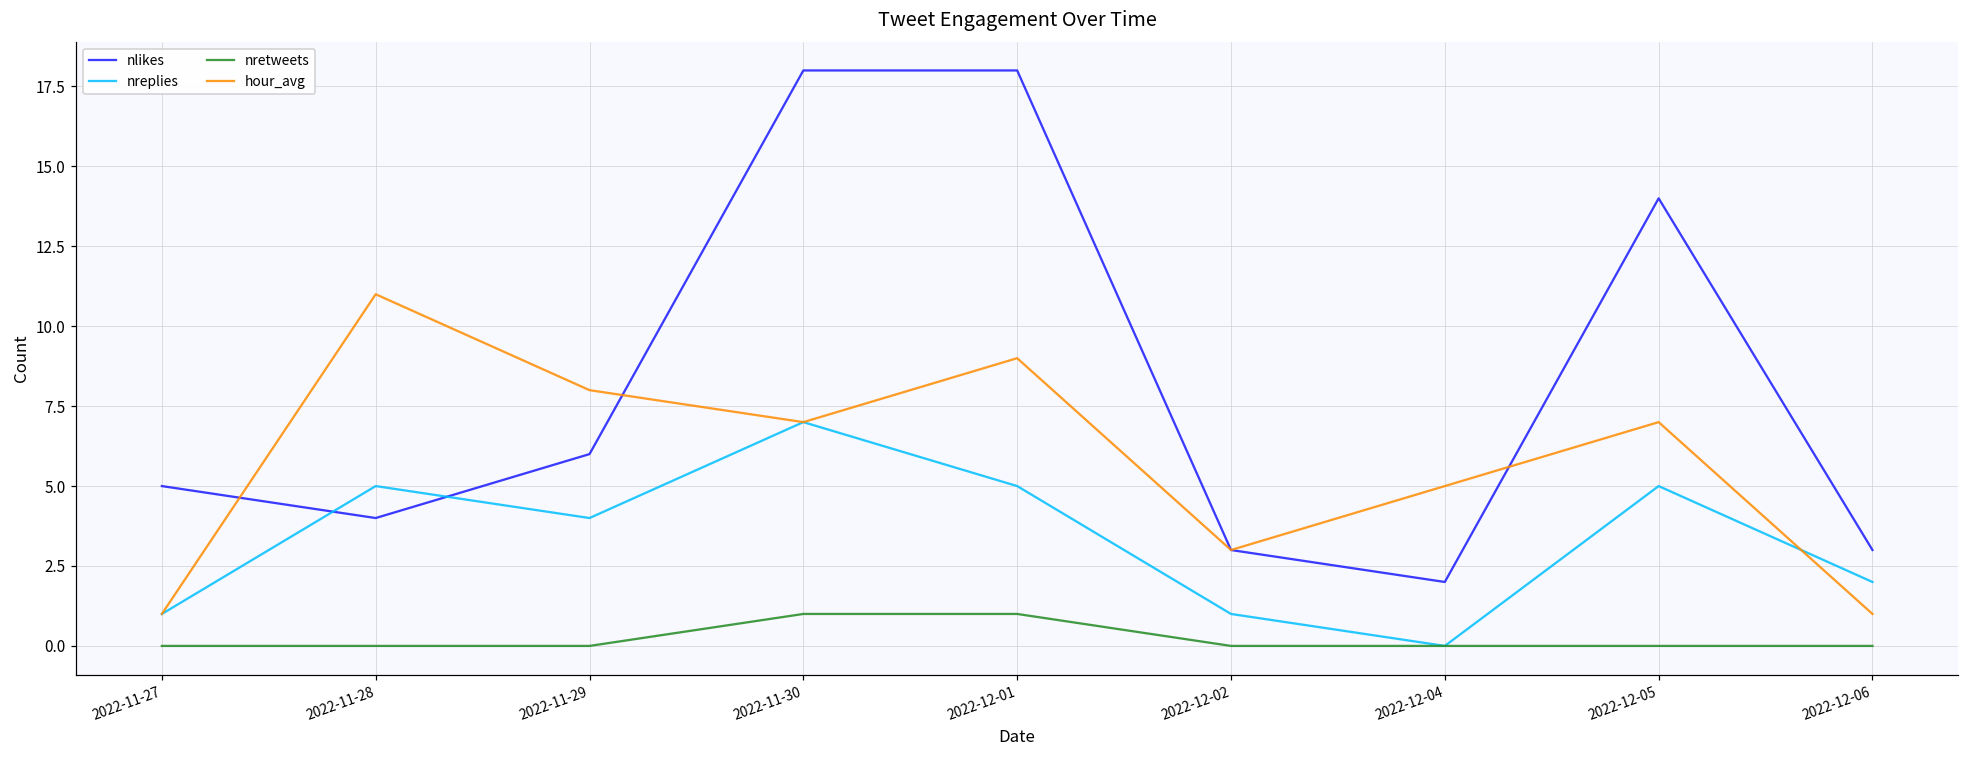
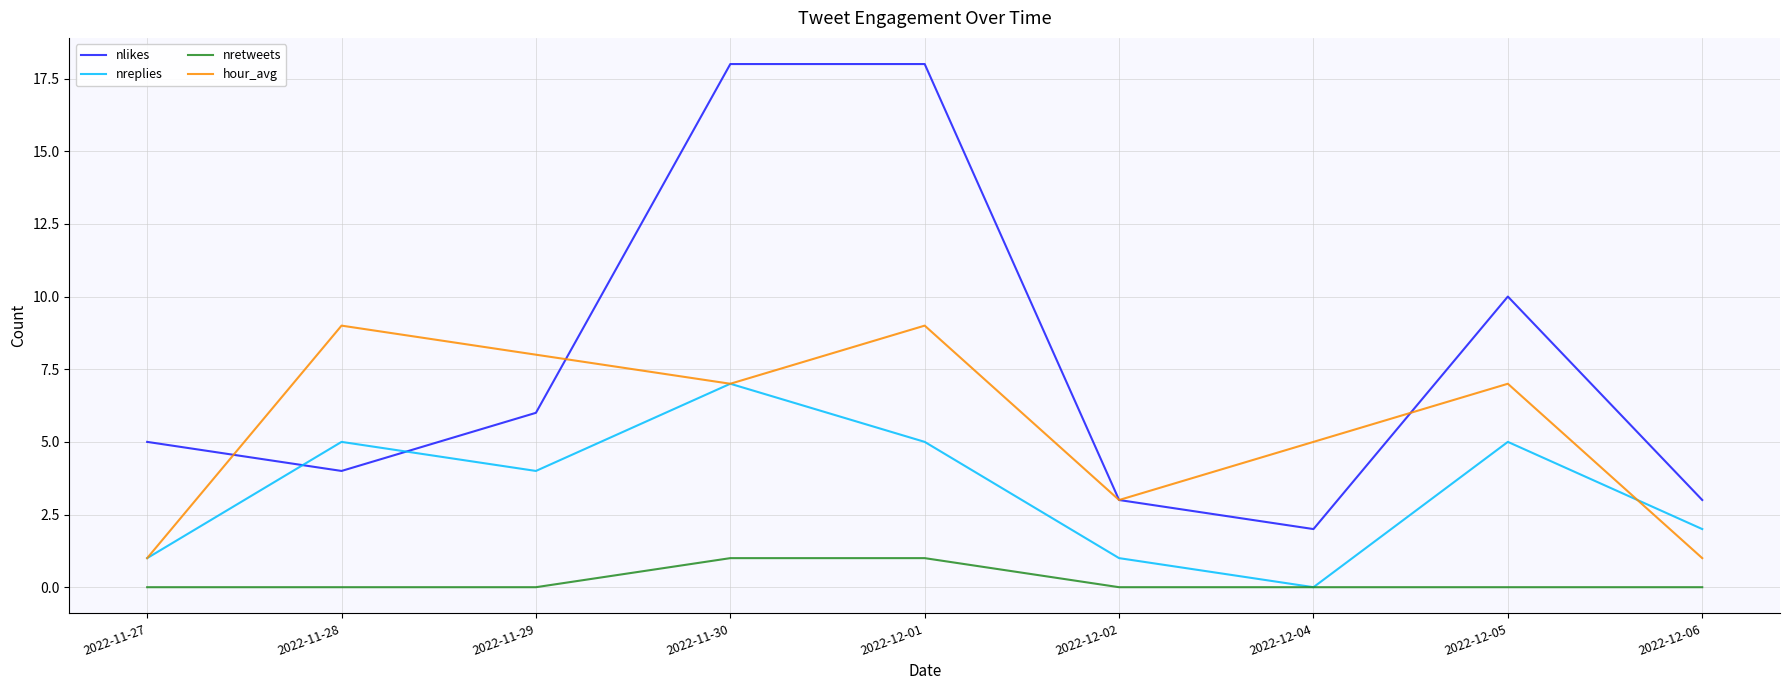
hour_avg, 2022-11-28: 11 -> 9
nlikes, 2022-12-05: 14 -> 10
